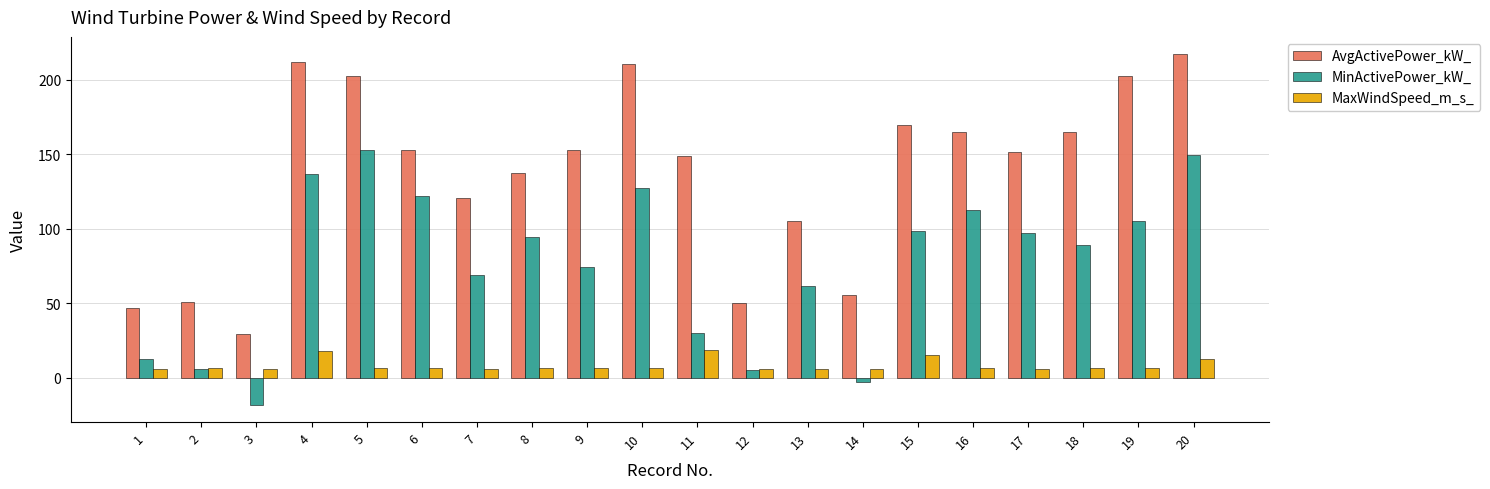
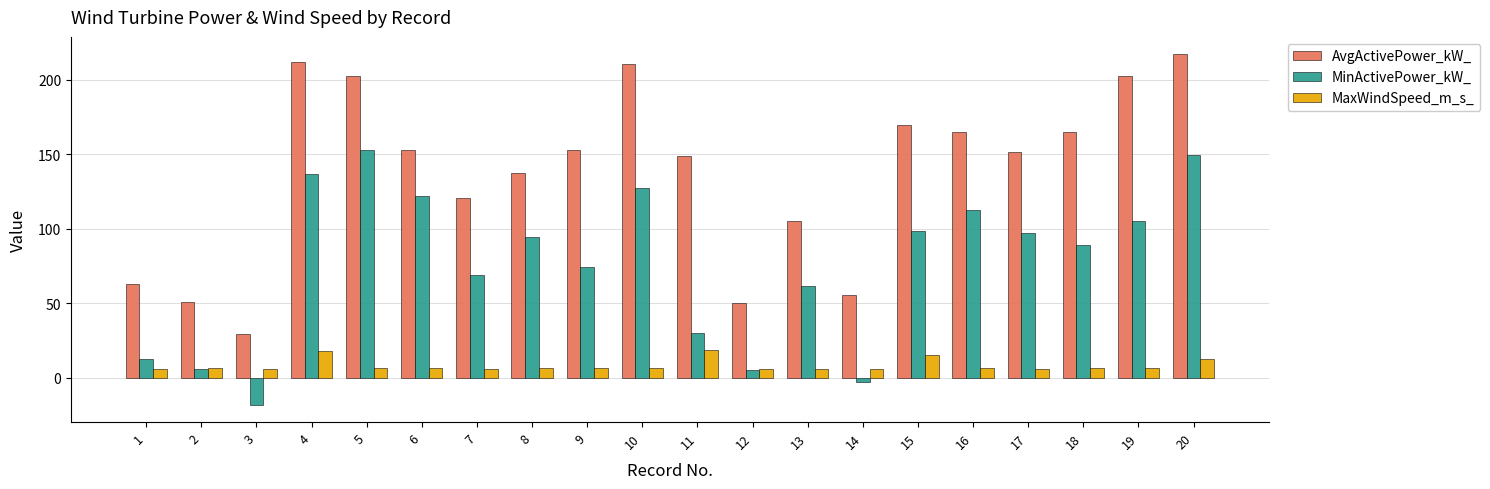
AvgActivePower_kW_, 1: 47 -> 63
